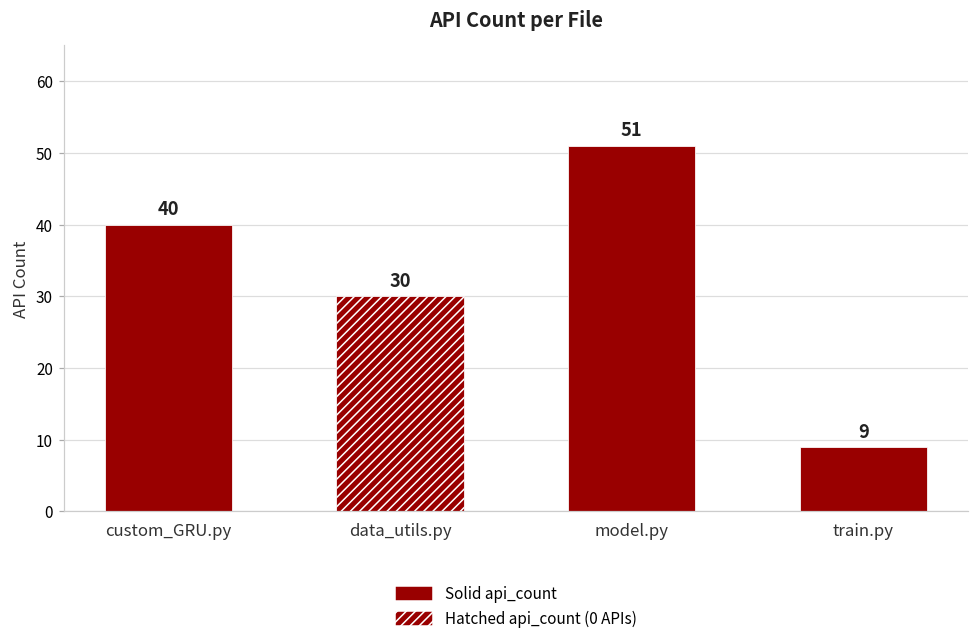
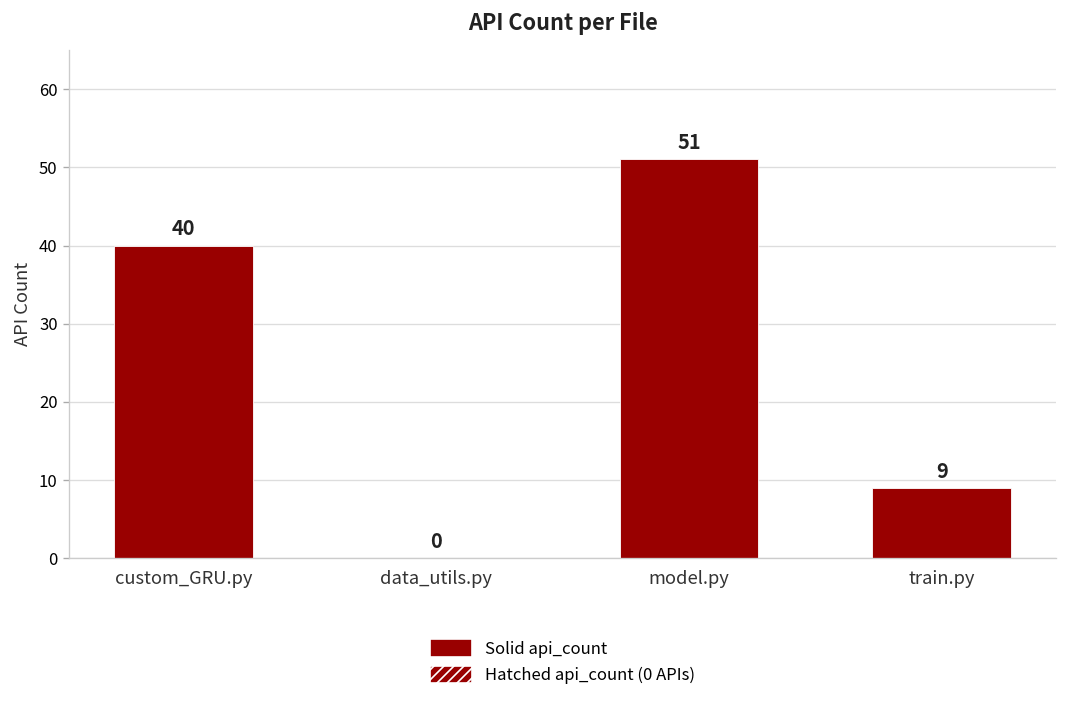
data_utils.py: 30 -> 0
